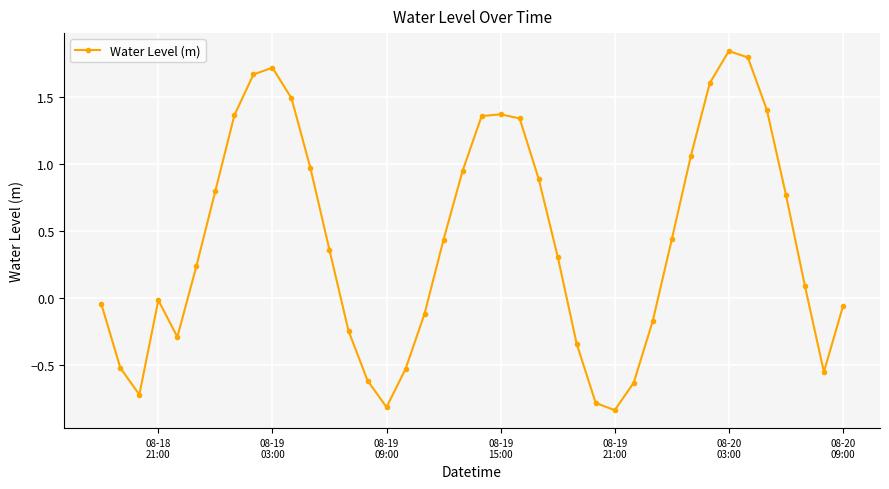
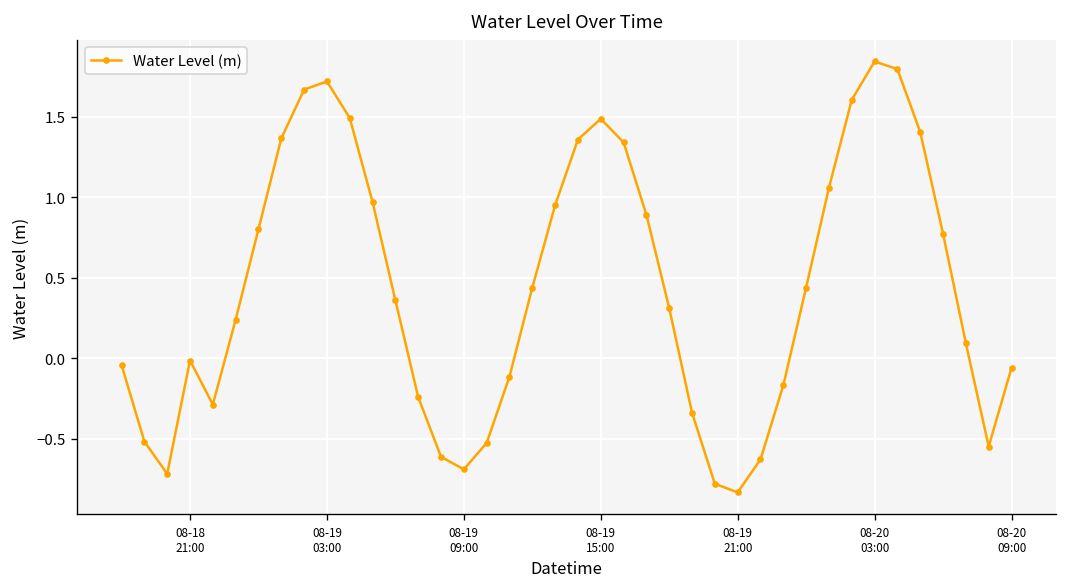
08-19 09:00: -0.81 -> -0.69
08-19 15:00: 1.37 -> 1.49
